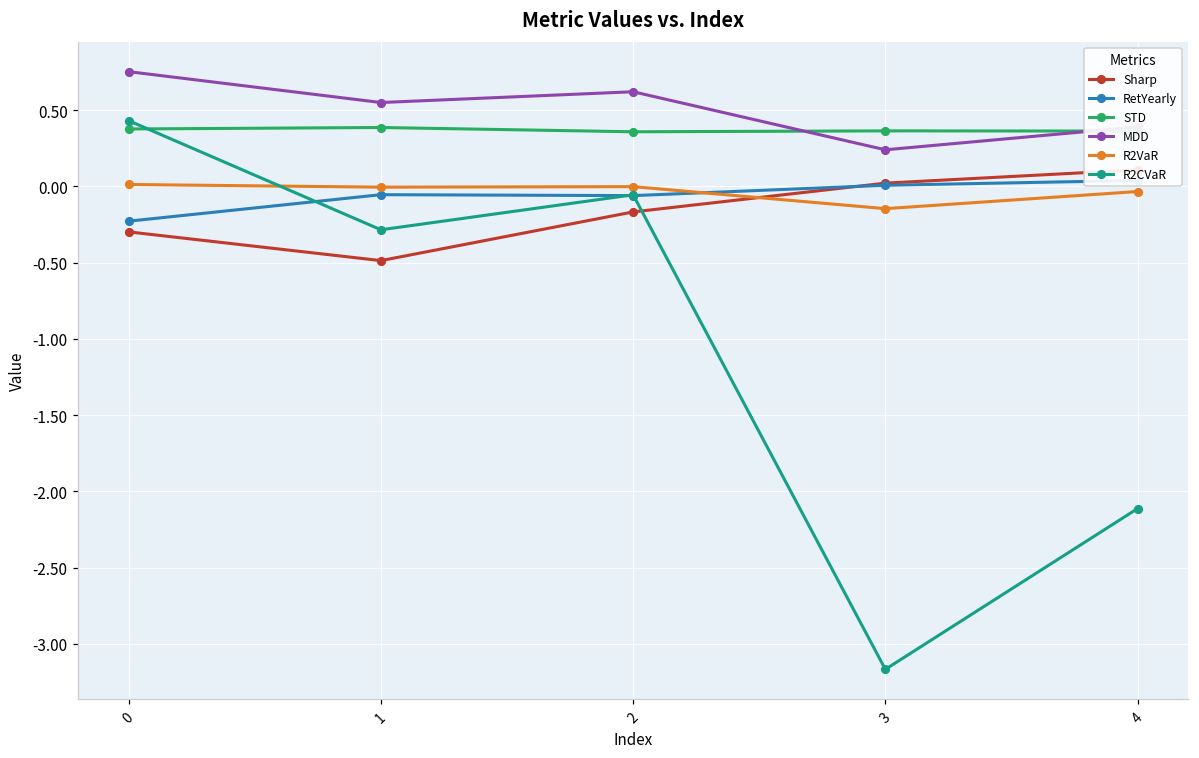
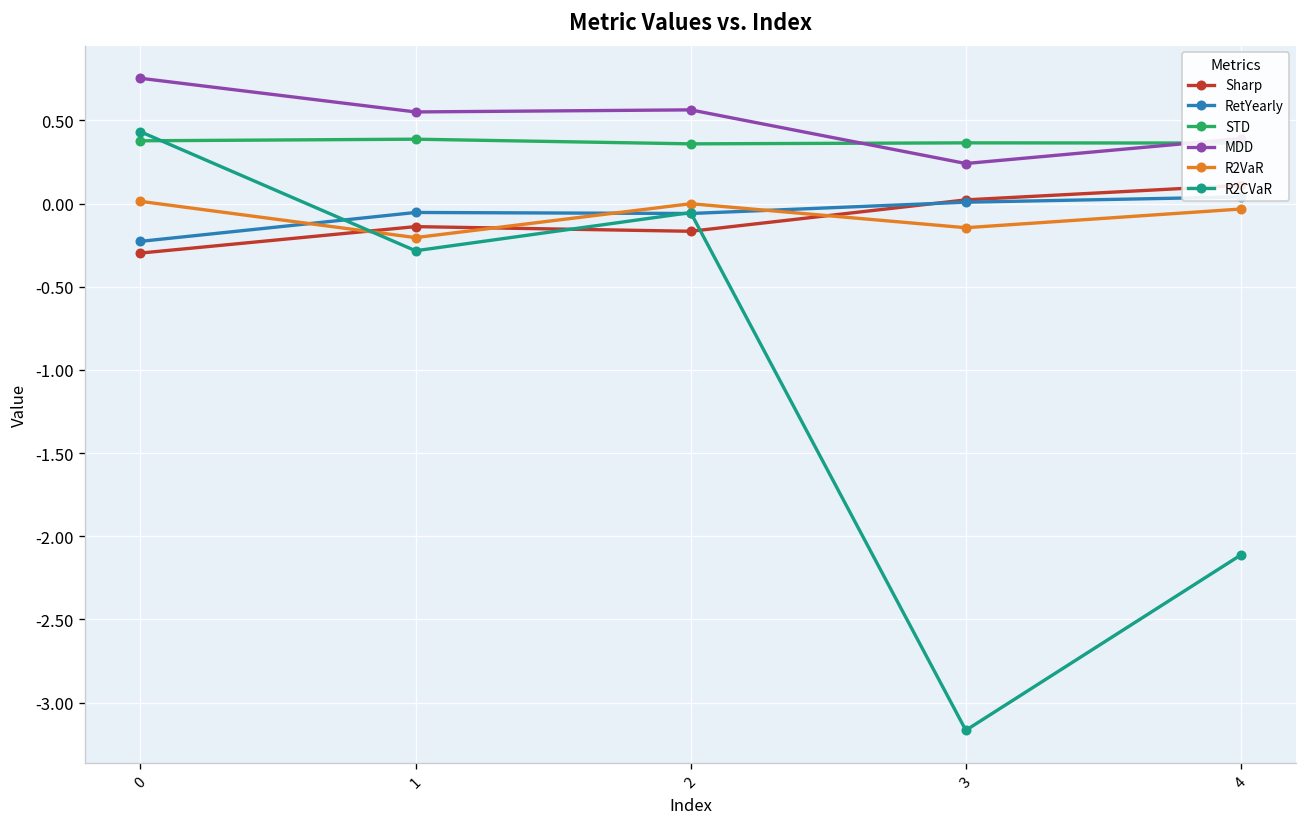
Sharp, 1: -0.49 -> -0.14
R2VaR, 1: 0.00 -> -0.20
MDD, 2: 0.62 -> 0.56
